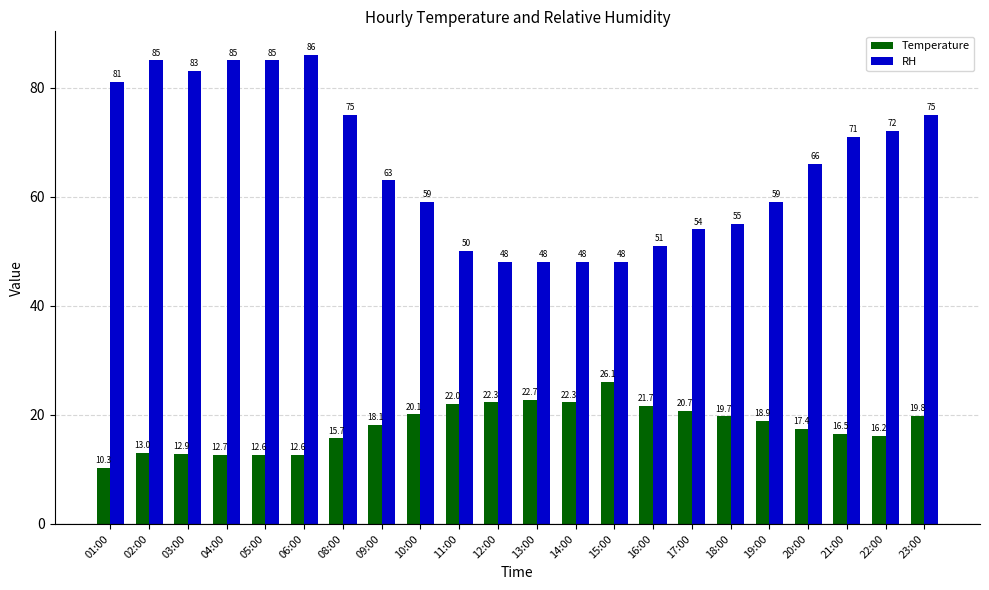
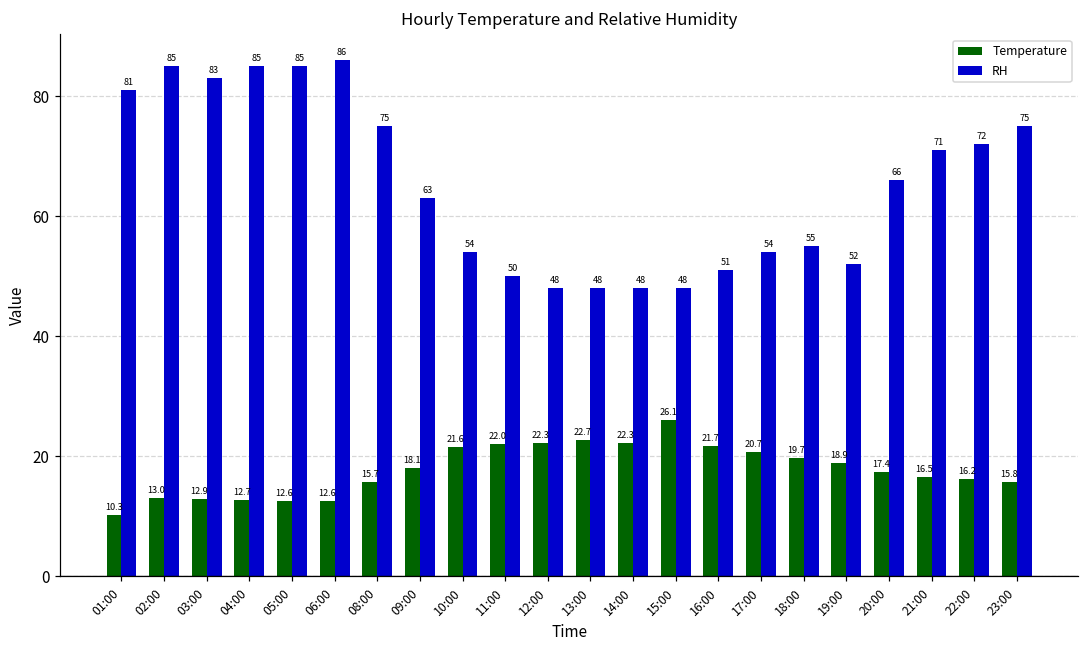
Temperature, 10:00: 20.1 -> 21.6
RH, 10:00: 59 -> 54
RH, 19:00: 59 -> 52
Temperature, 23:00: 19.8 -> 15.8
